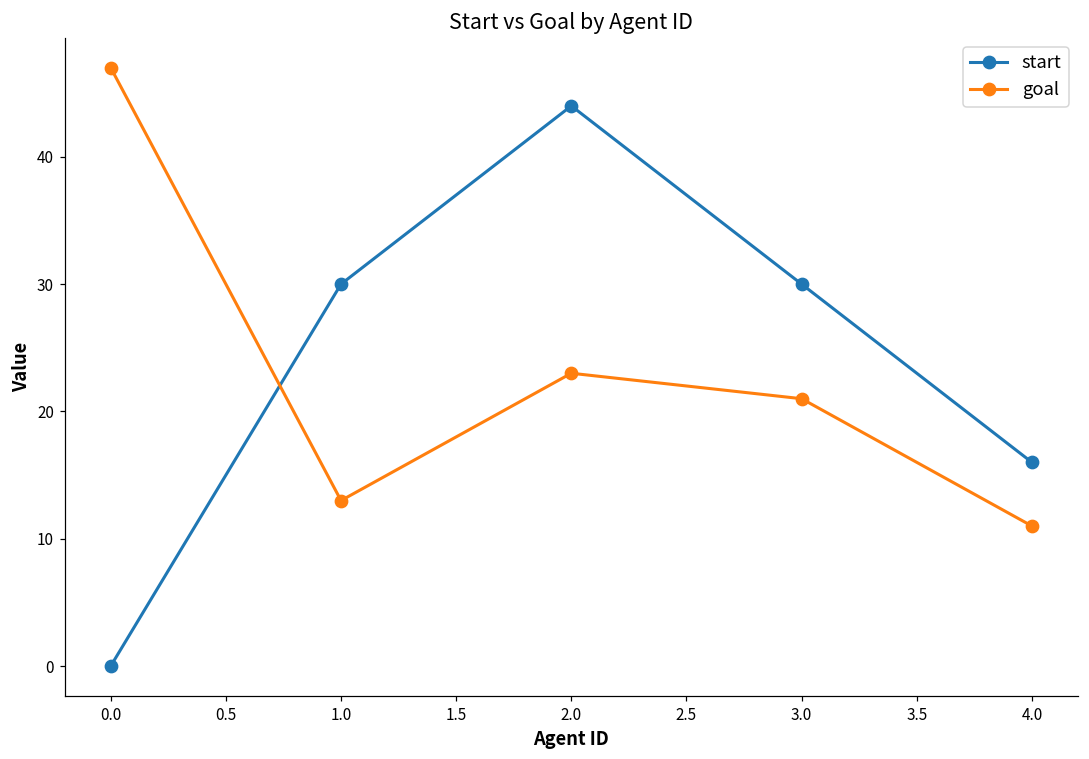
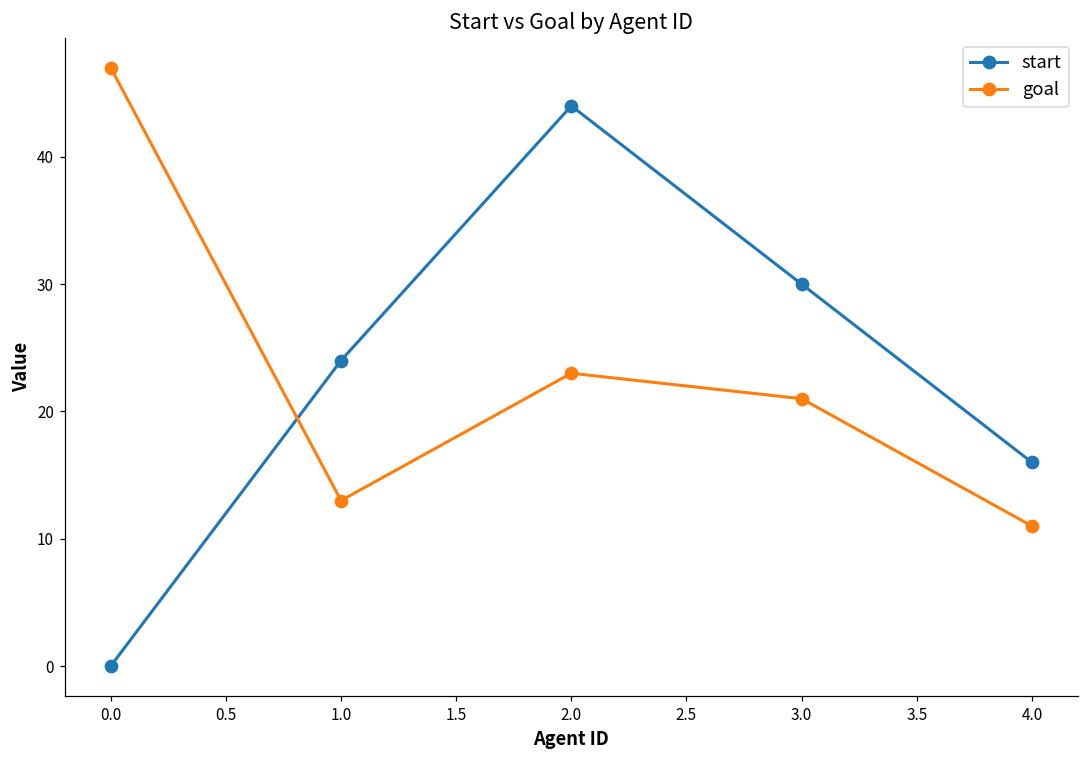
start, 1.0: 30 -> 24
